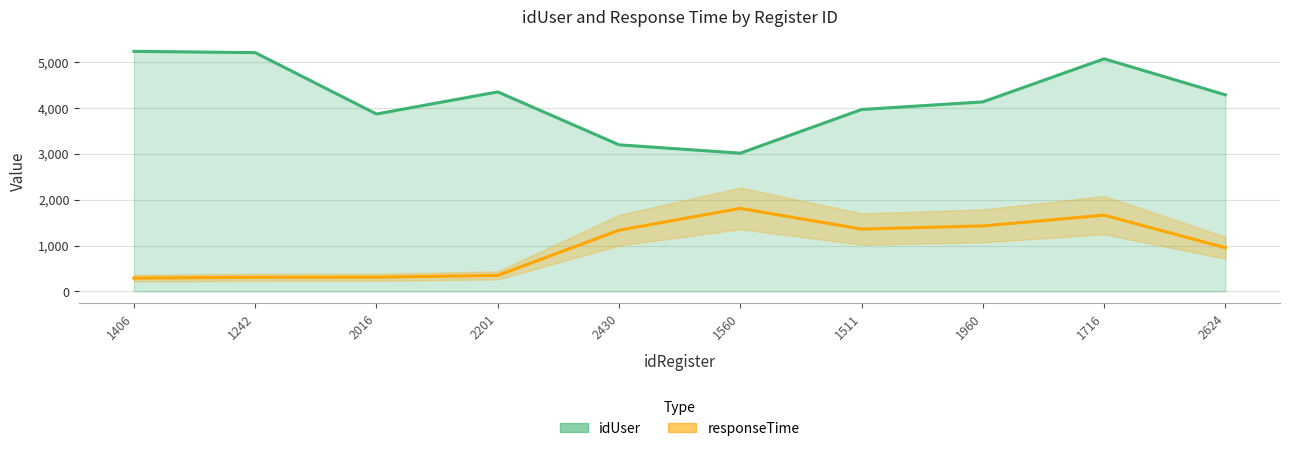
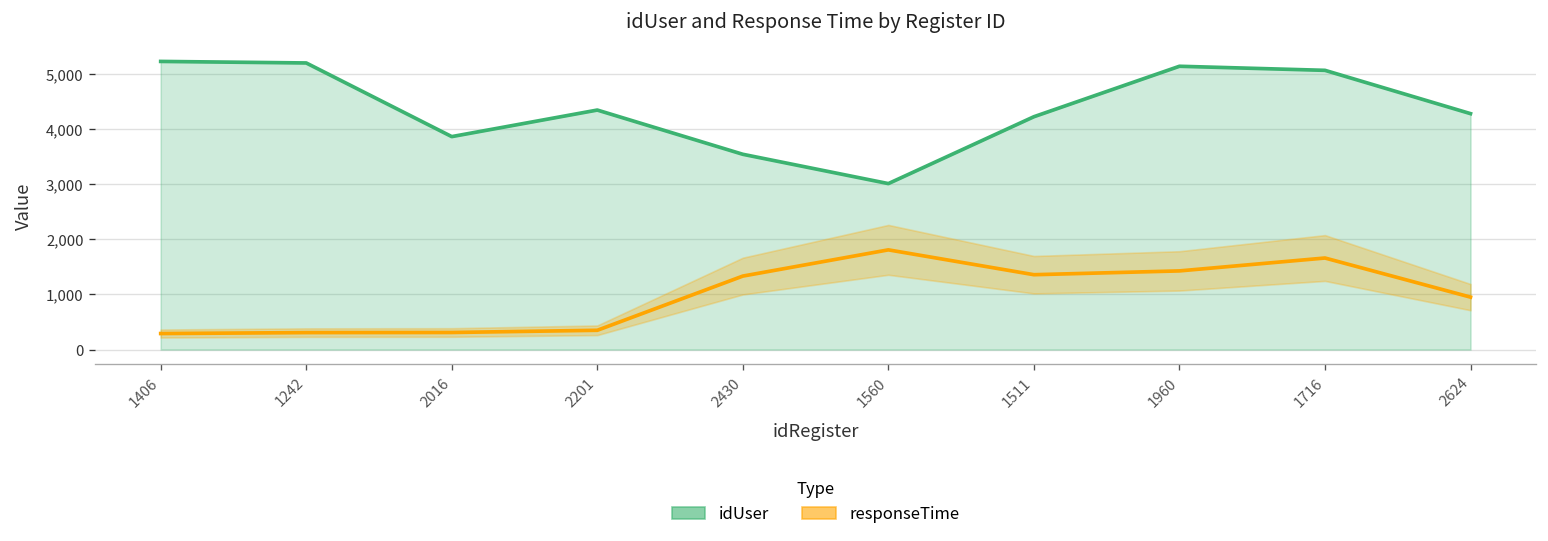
idUser, 2430: 3,200 -> 3,500
idUser, 1511: 4,000 -> 4,200
idUser, 1960: 4,100 -> 5,100
